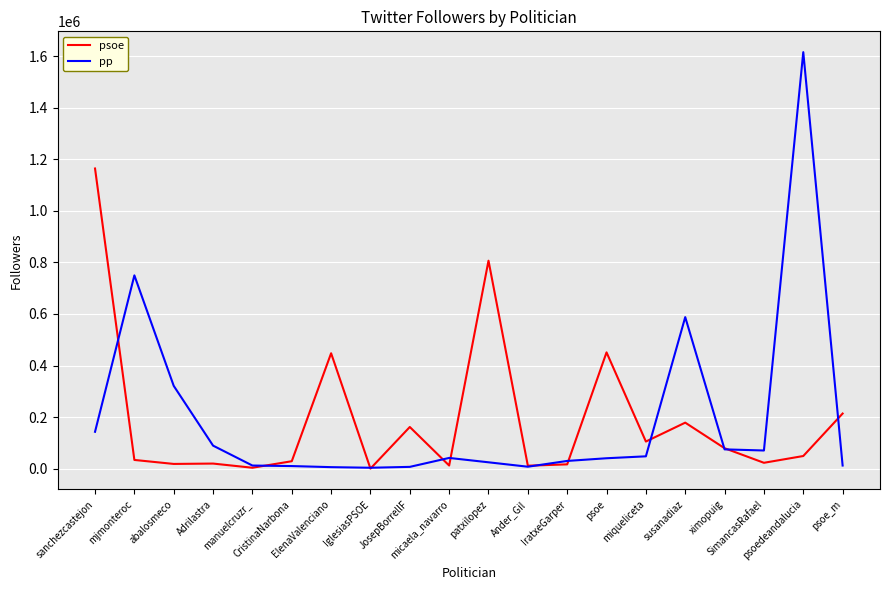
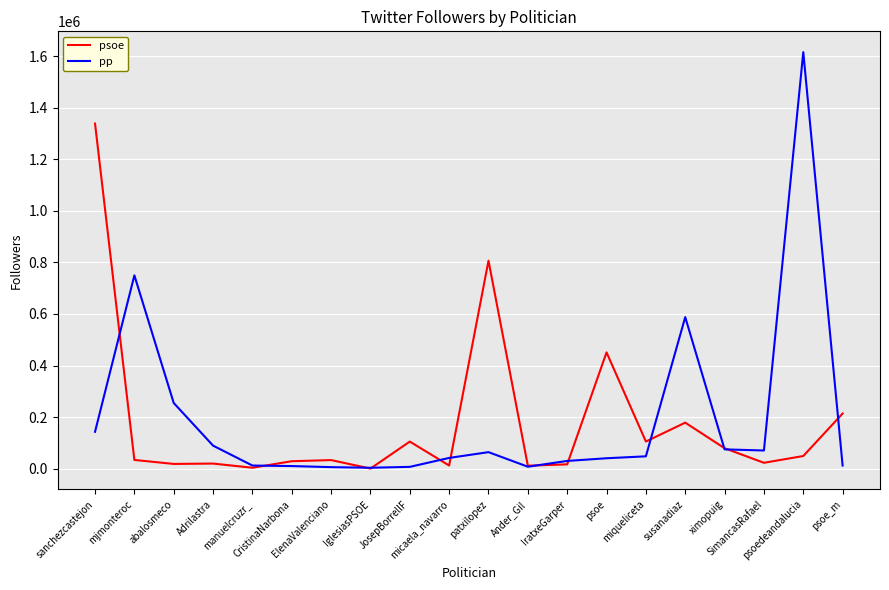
psoe, sanchezcastejon: 1160000 -> 1340000
pp, abalosmeco: 320000 -> 250000
psoe, ElenaValenciano: 450000 -> 30000
psoe, JosepBorrellF: 160000 -> 110000
pp, patxilopez: 20000 -> 60000
